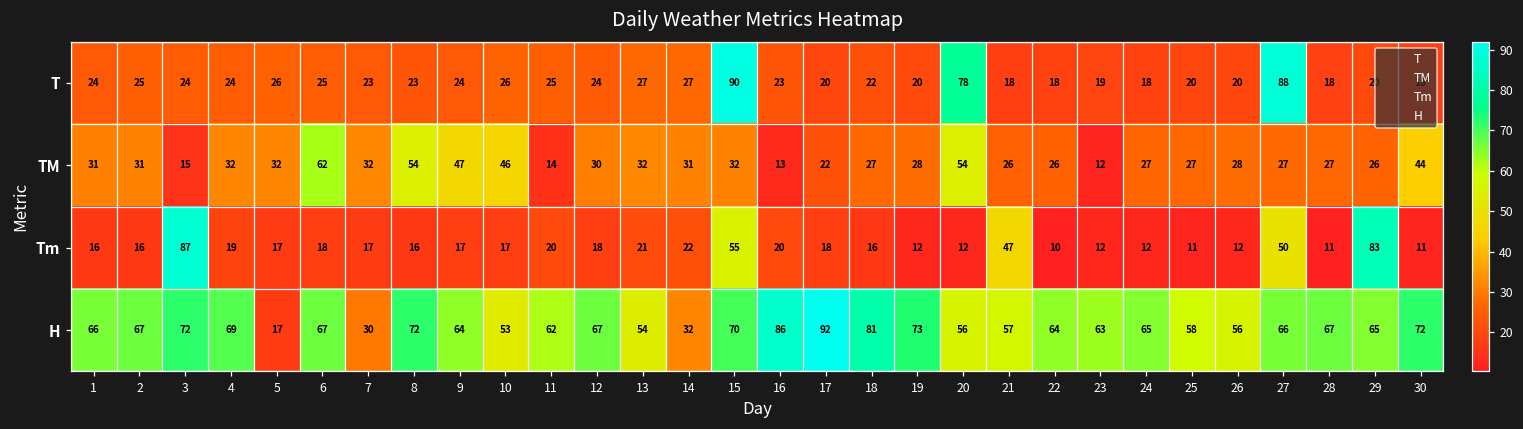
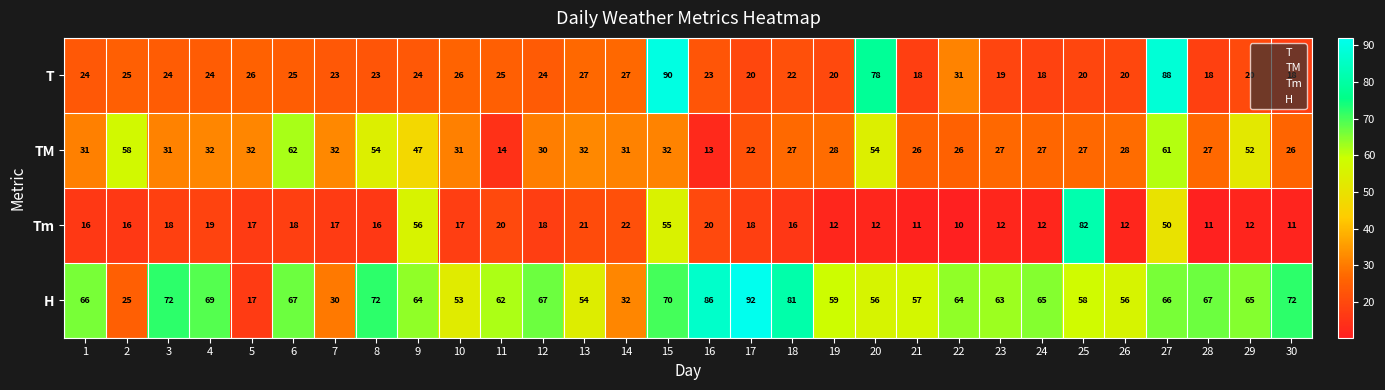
T, 22: 18 -> 31
TM, 2: 31 -> 58
TM, 3: 15 -> 31
TM, 10: 46 -> 31
TM, 23: 12 -> 27
TM, 27: 27 -> 61
TM, 29: 26 -> 52
TM, 30: 44 -> 26
Tm, 3: 87 -> 18
Tm, 9: 17 -> 56
Tm, 21: 47 -> 11
Tm, 25: 11 -> 82
Tm, 29: 83 -> 12
H, 2: 67 -> 25
H, 19: 73 -> 59
